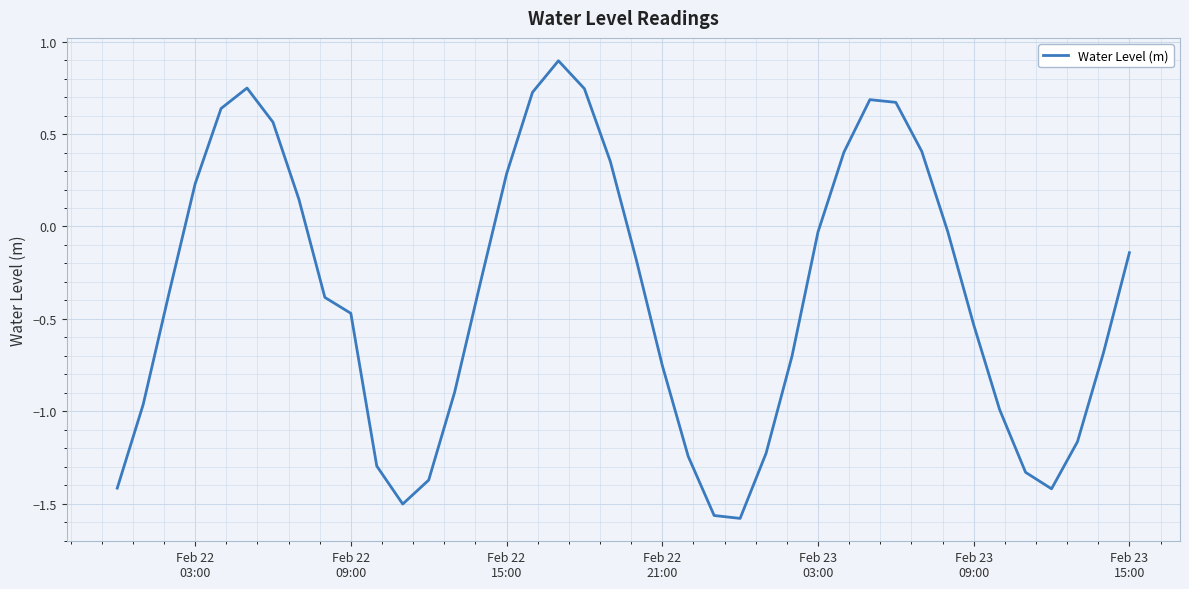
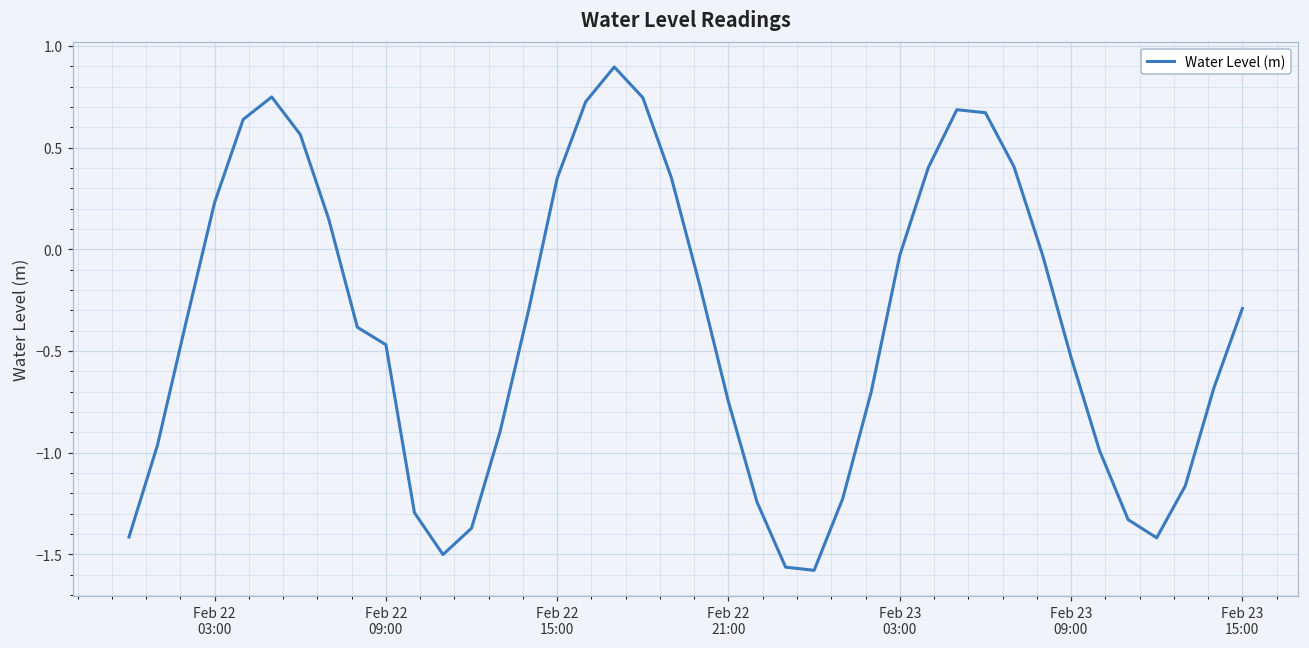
Feb 22 15:00: 0.28 -> 0.35
Feb 23 15:00: -0.14 -> -0.29
